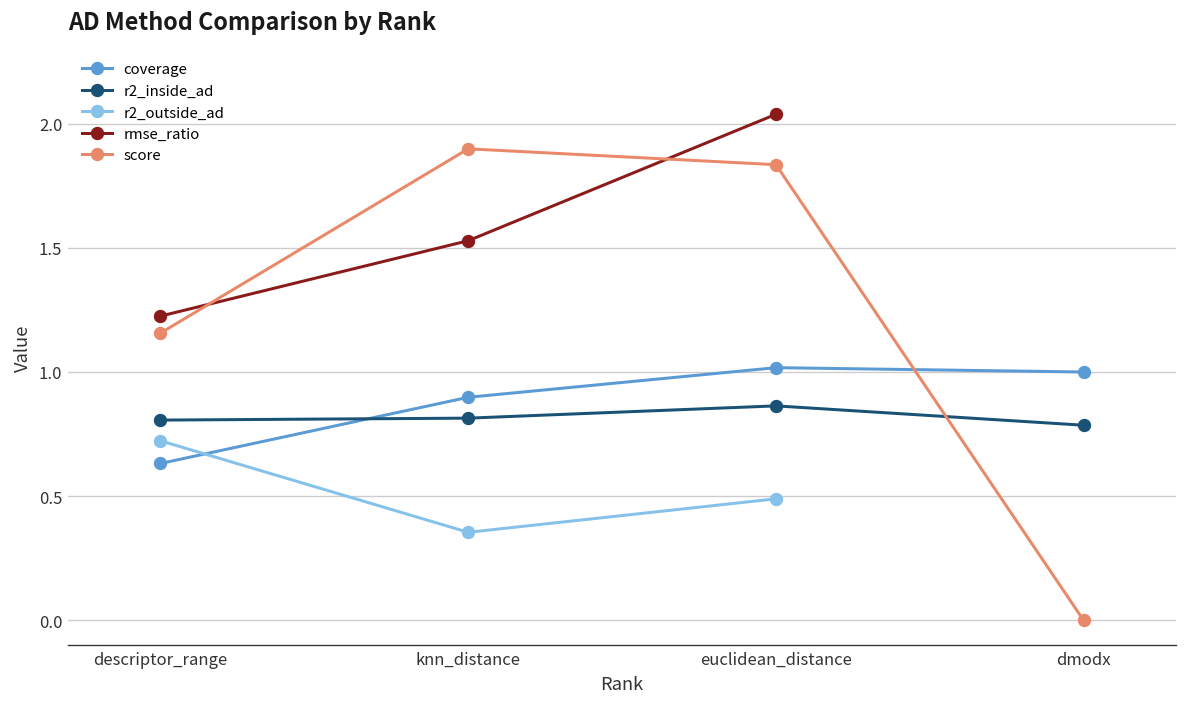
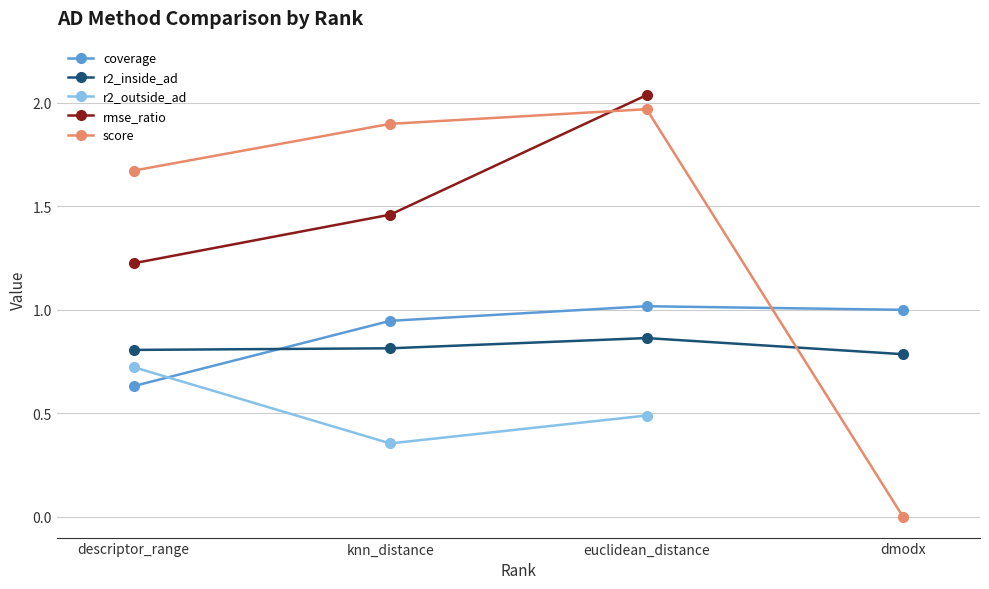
score, descriptor_range: 1.16 -> 1.67
coverage, knn_distance: 0.90 -> 0.95
rmse_ratio, knn_distance: 1.53 -> 1.46
score, euclidean_distance: 1.83 -> 1.97
